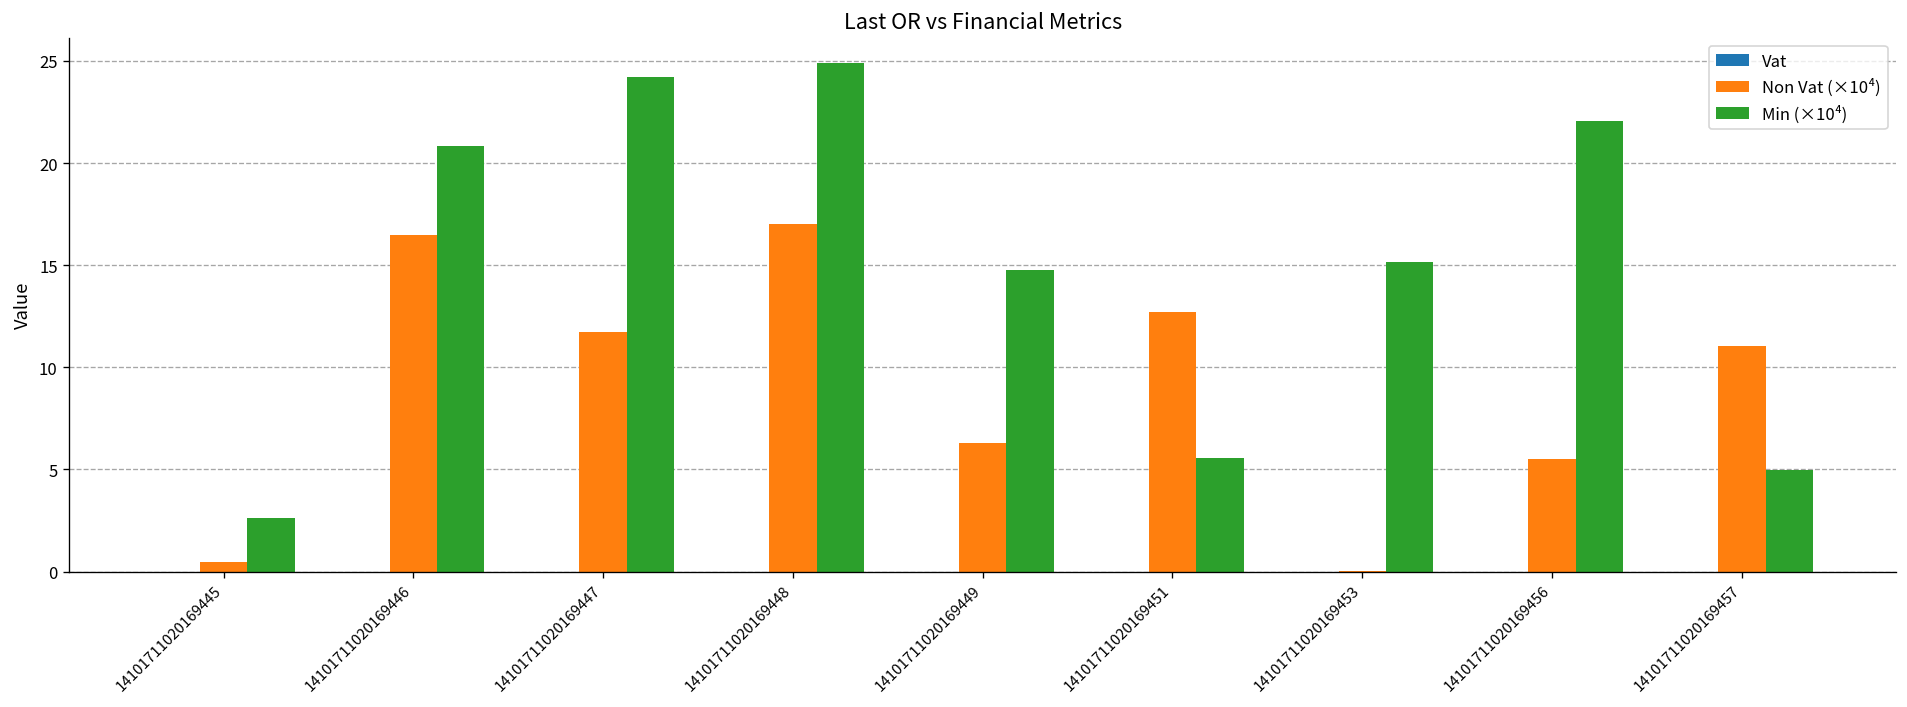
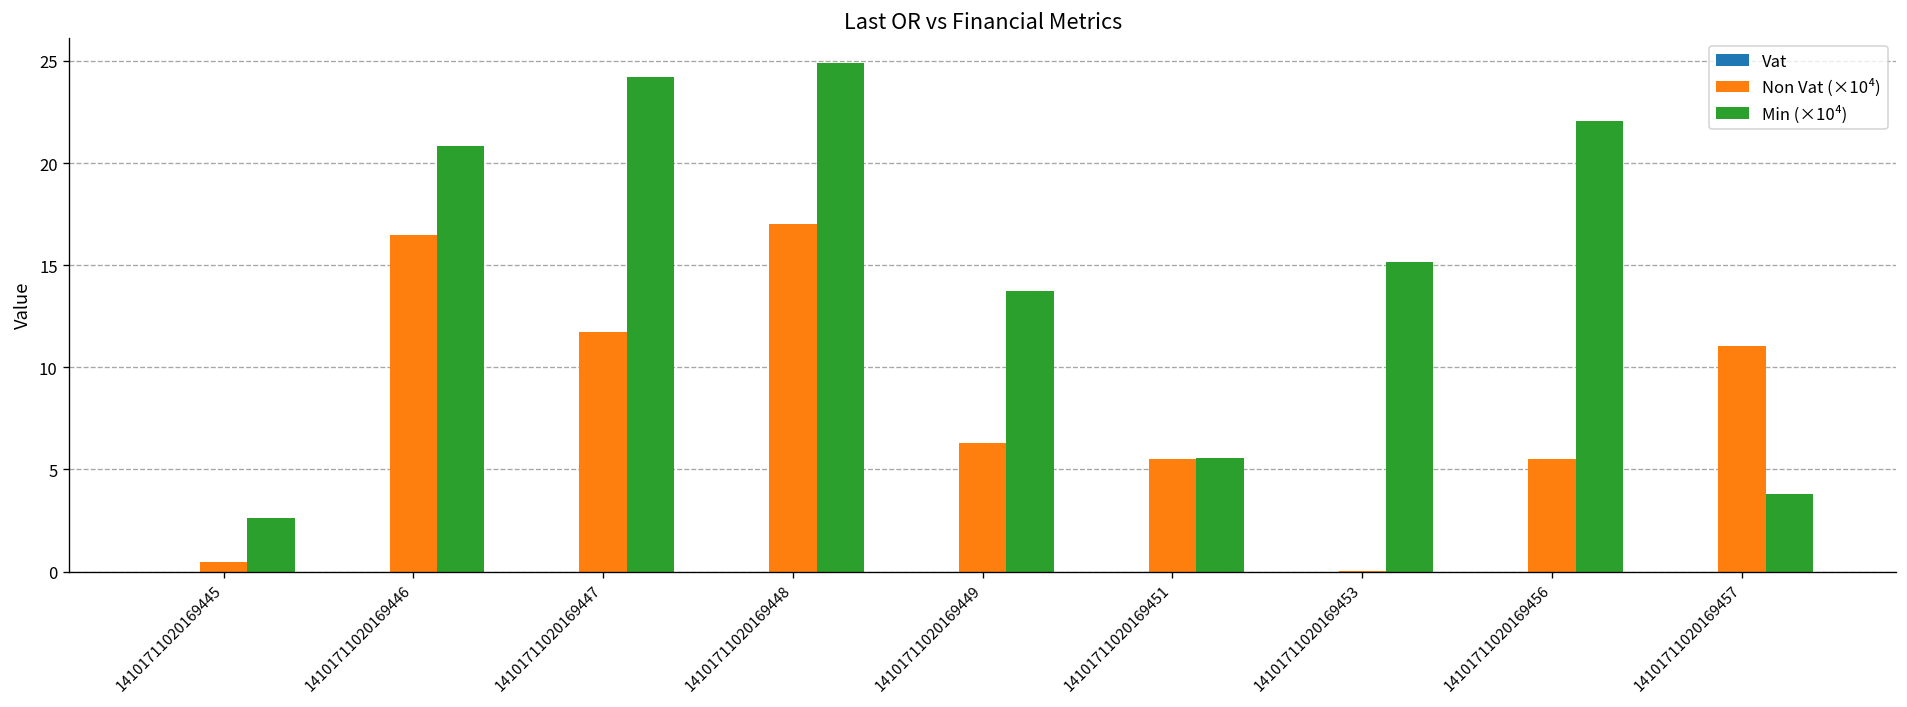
Min (×10⁴), 14101711020169449: 14.8 -> 13.7
Non Vat (×10⁴), 14101711020169451: 12.7 -> 5.5
Min (×10⁴), 14101711020169457: 5.0 -> 3.8
